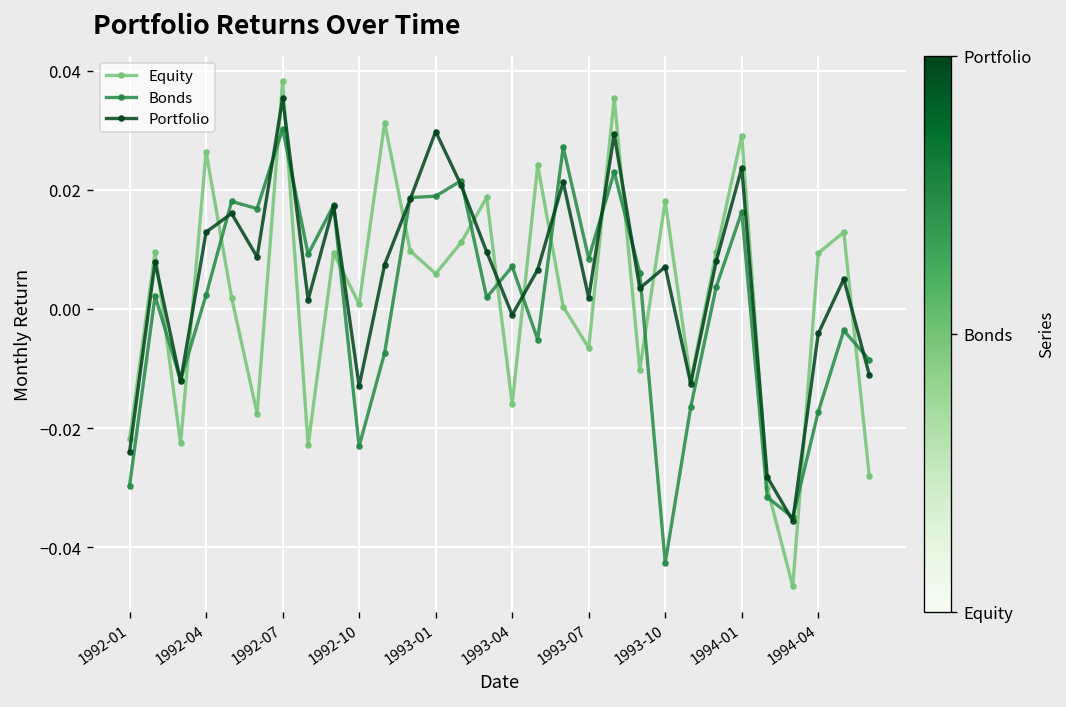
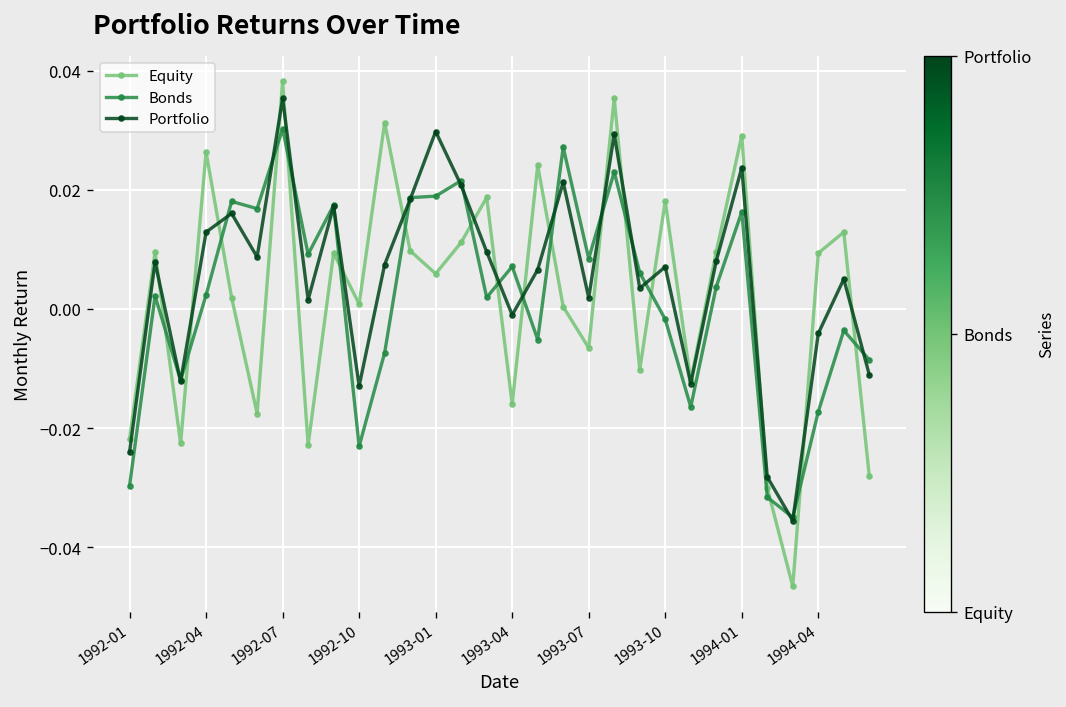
Bonds, 1993-10: -0.043 -> -0.002
